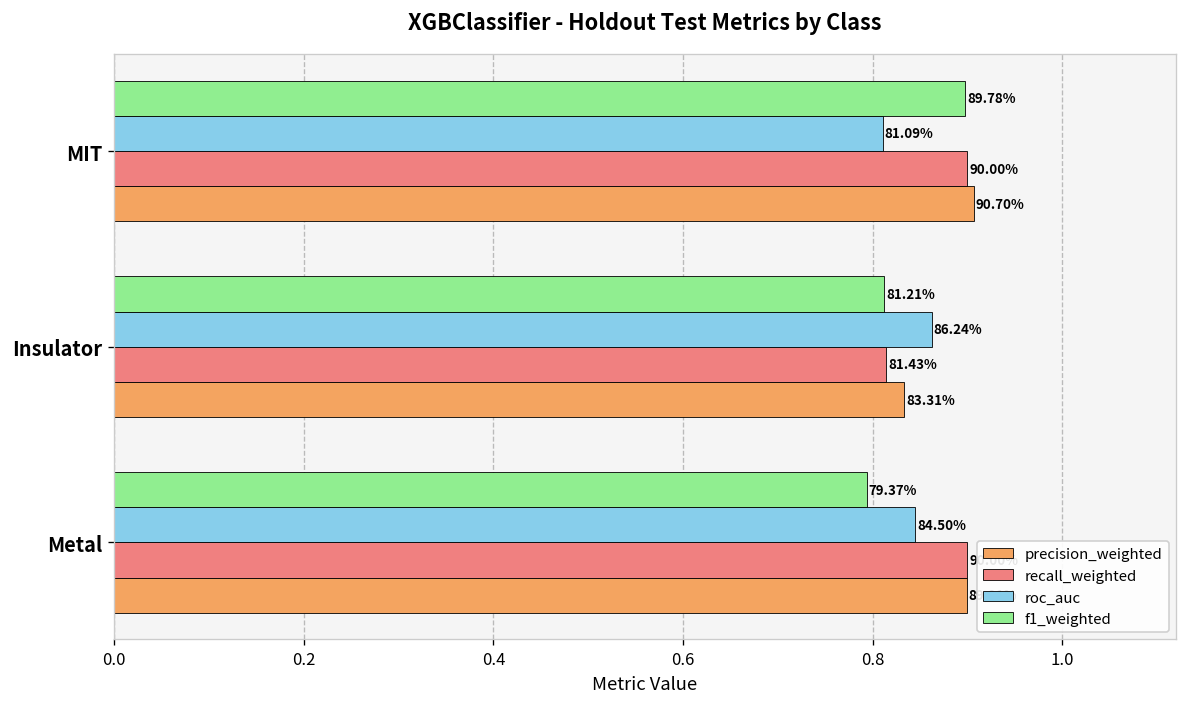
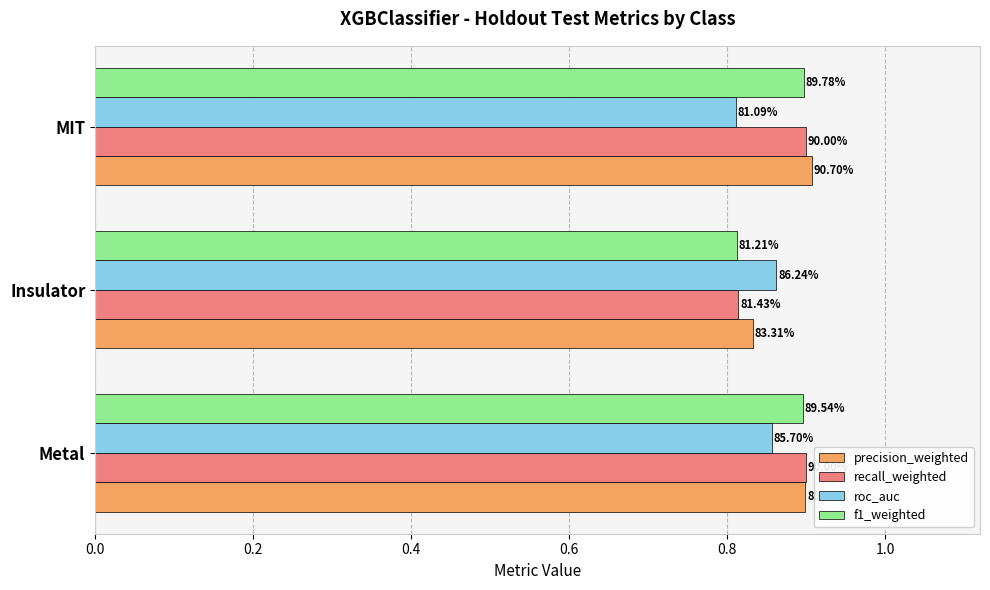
f1_weighted, Metal: 79.37% -> 89.54%
roc_auc, Metal: 84.50% -> 85.70%
